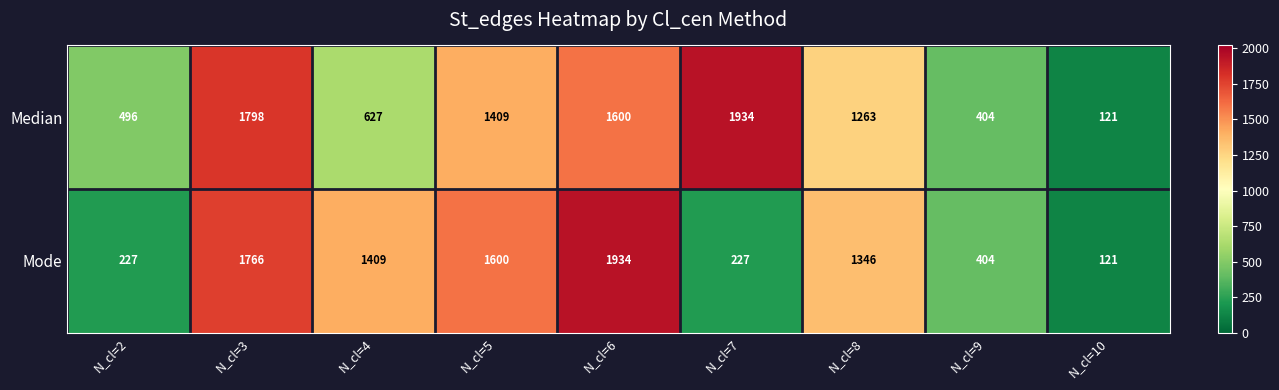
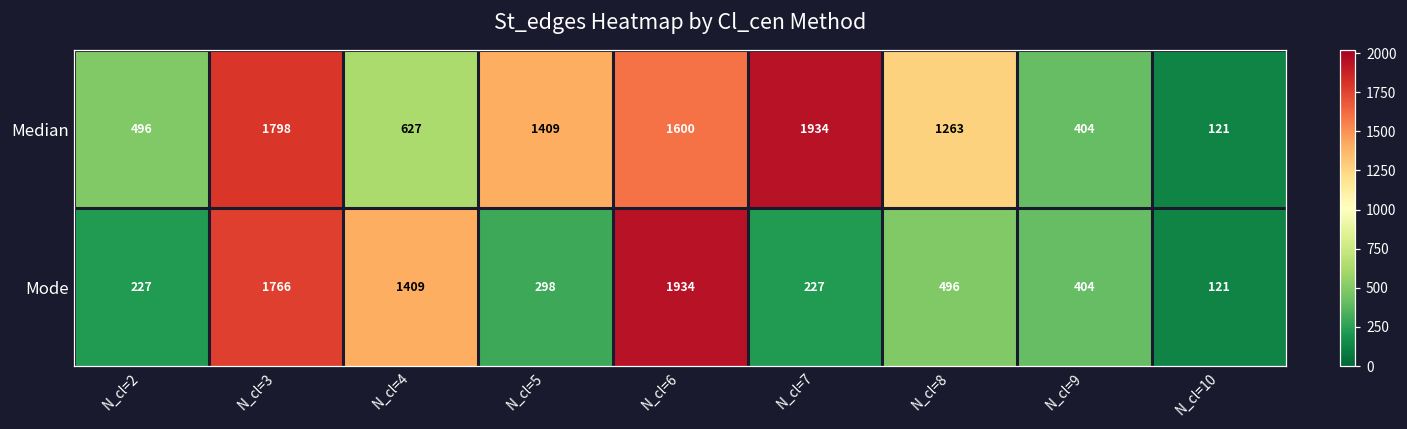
Mode, N_cl=5: 1600 -> 298
Mode, N_cl=8: 1346 -> 496
